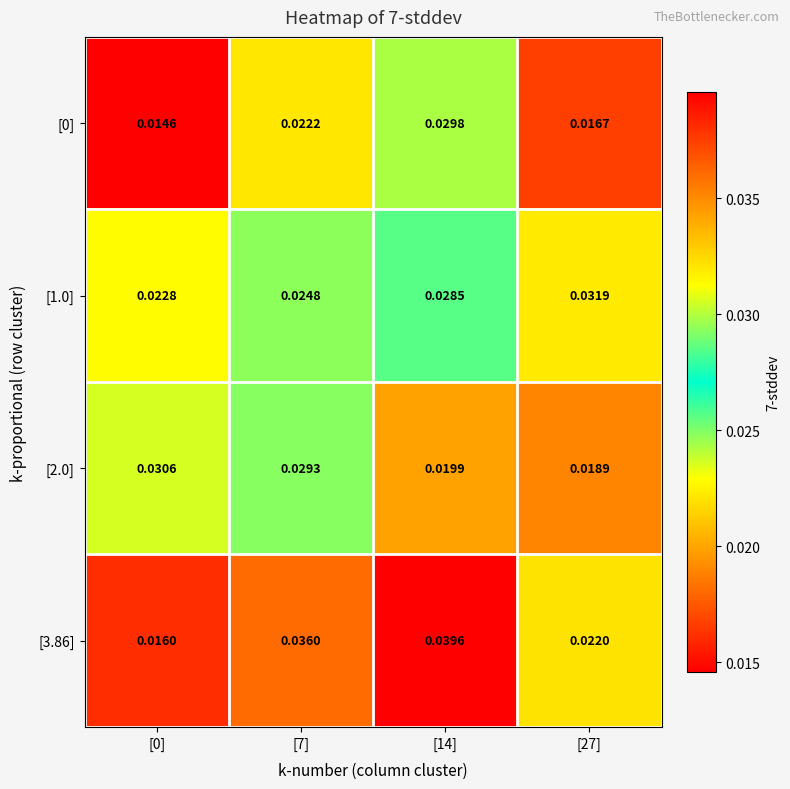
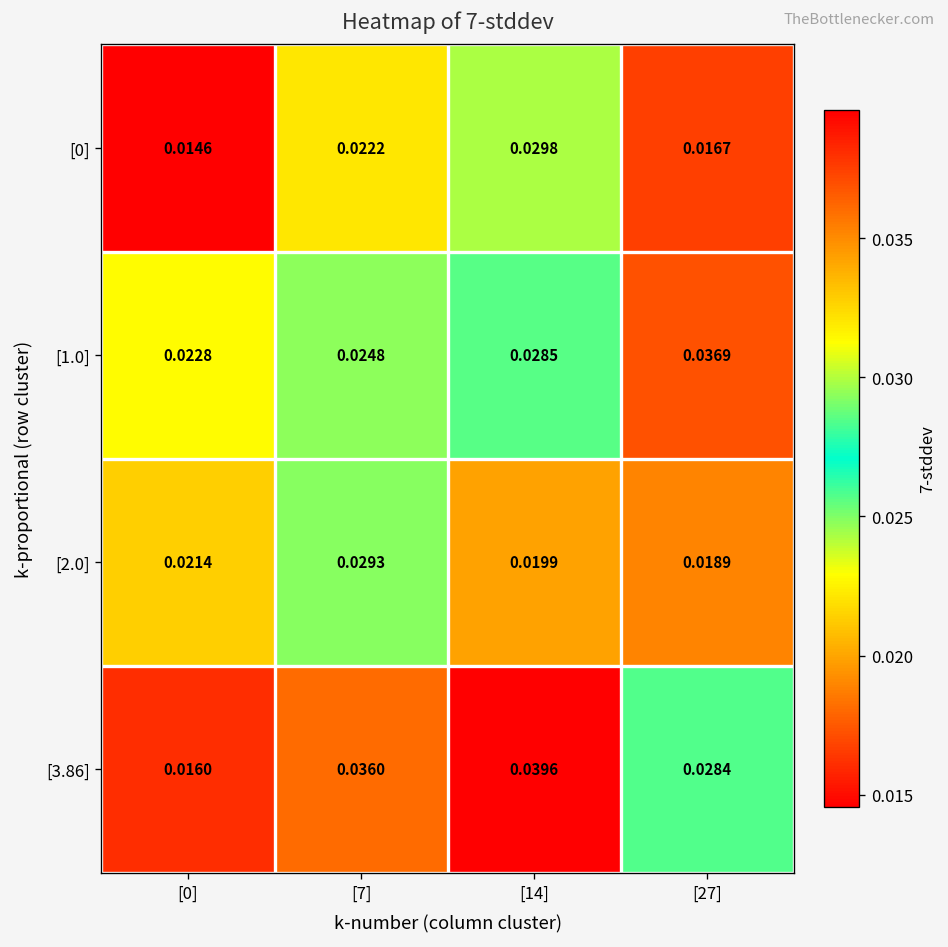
[1.0], [27]: 0.0319 -> 0.0369
[2.0], [0]: 0.0306 -> 0.0214
[3.86], [27]: 0.0220 -> 0.0284
